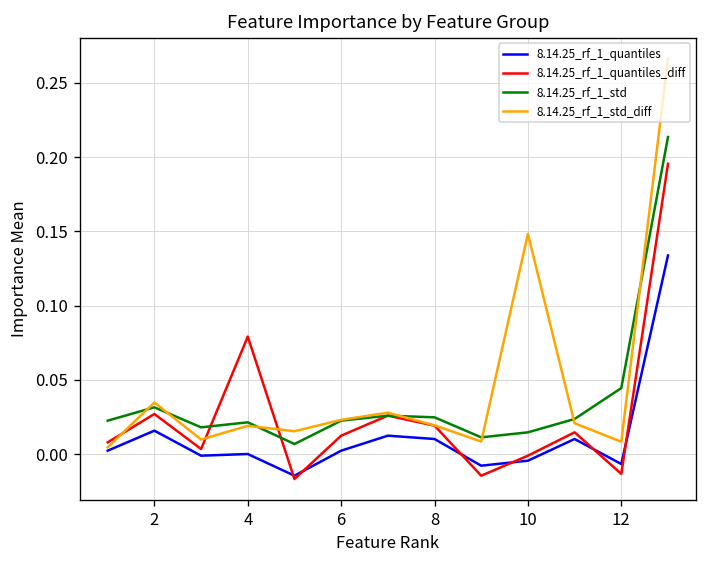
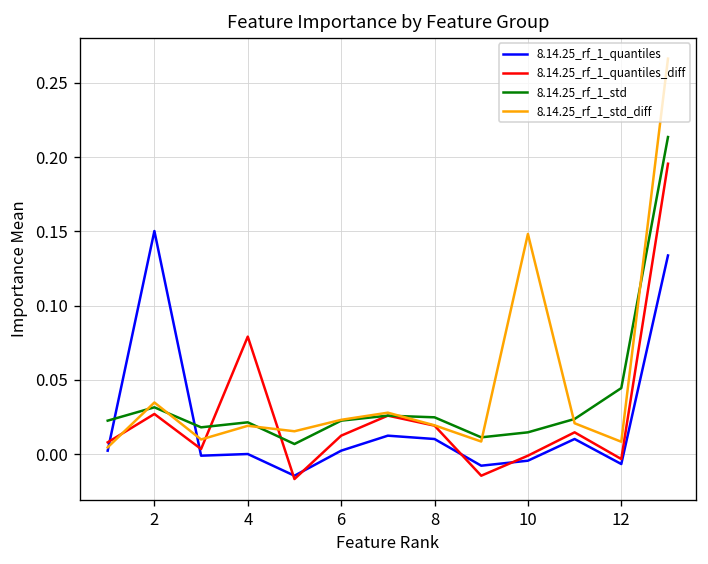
8.14.25_rf_1_quantiles, 2: 0.016 -> 0.150
8.14.25_rf_1_quantiles_diff, 12: -0.013 -> -0.003
